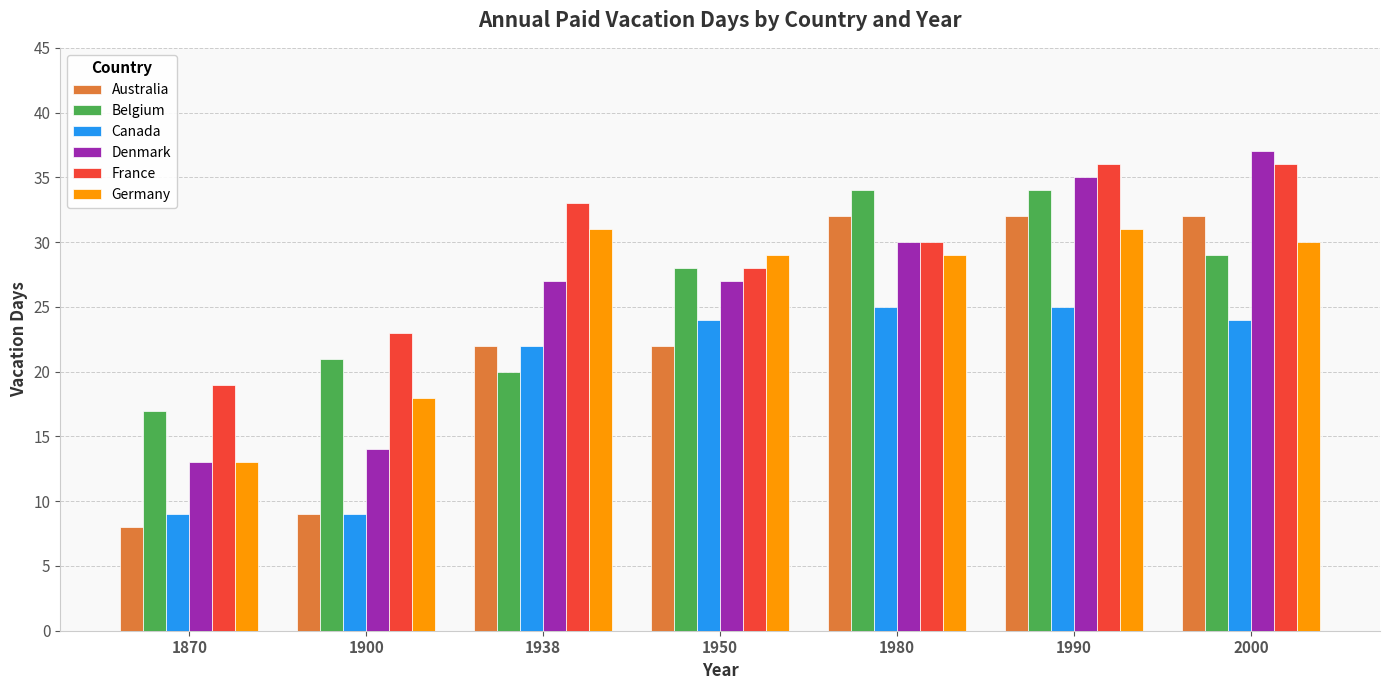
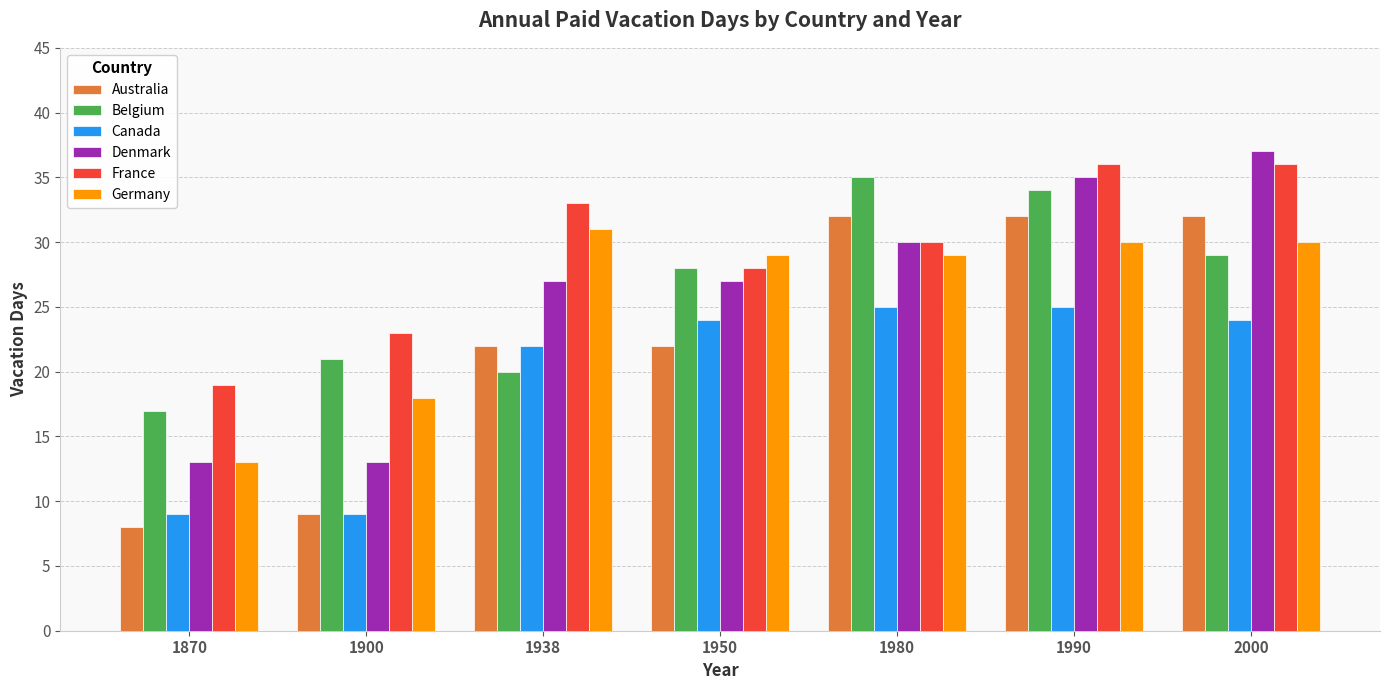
Denmark, 1900: 14 -> 13
Belgium, 1980: 34 -> 35
Germany, 1990: 31 -> 30
